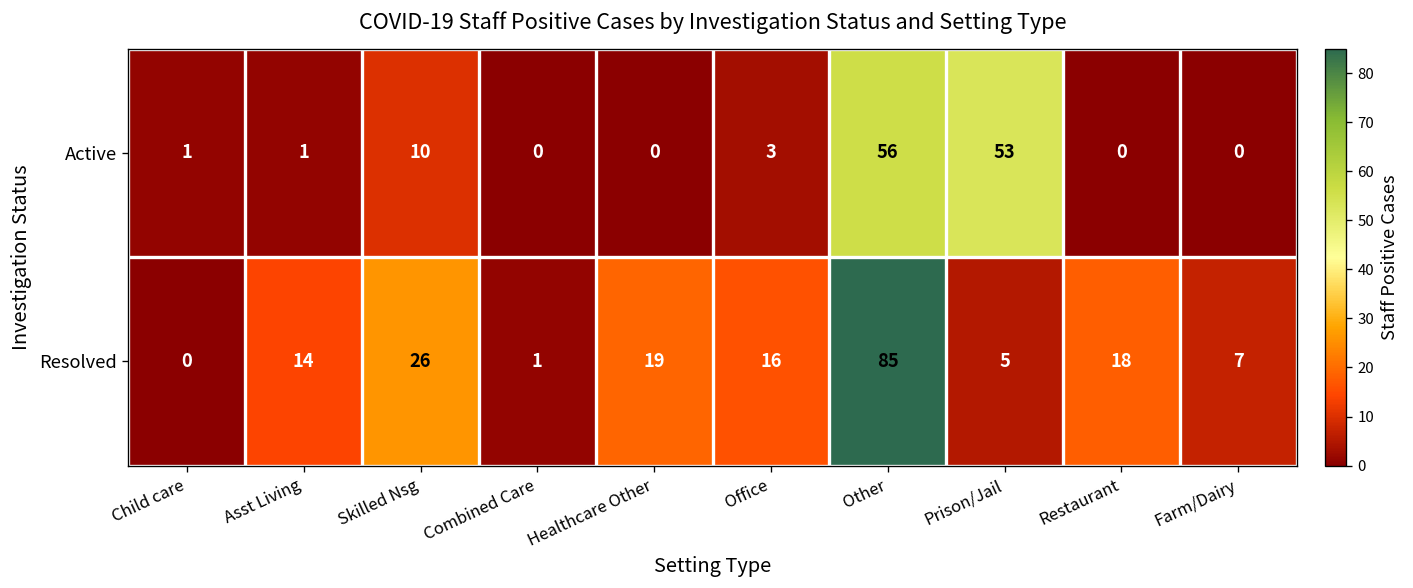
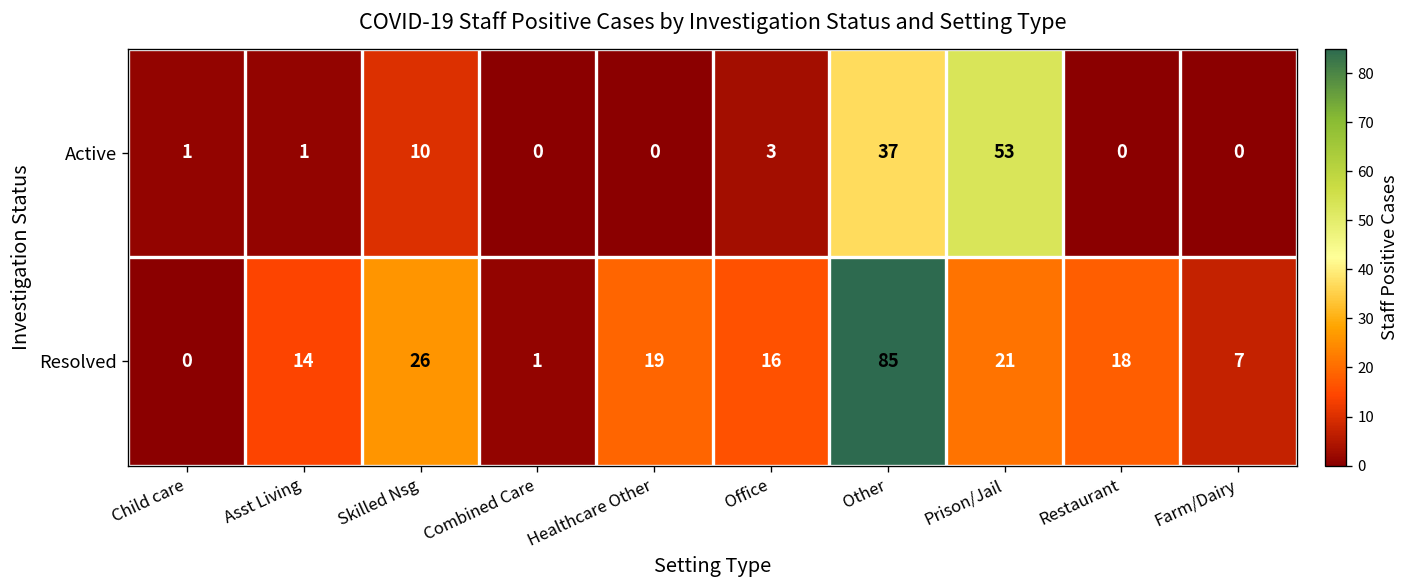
Active, Other: 56 -> 37
Resolved, Prison/Jail: 5 -> 21
